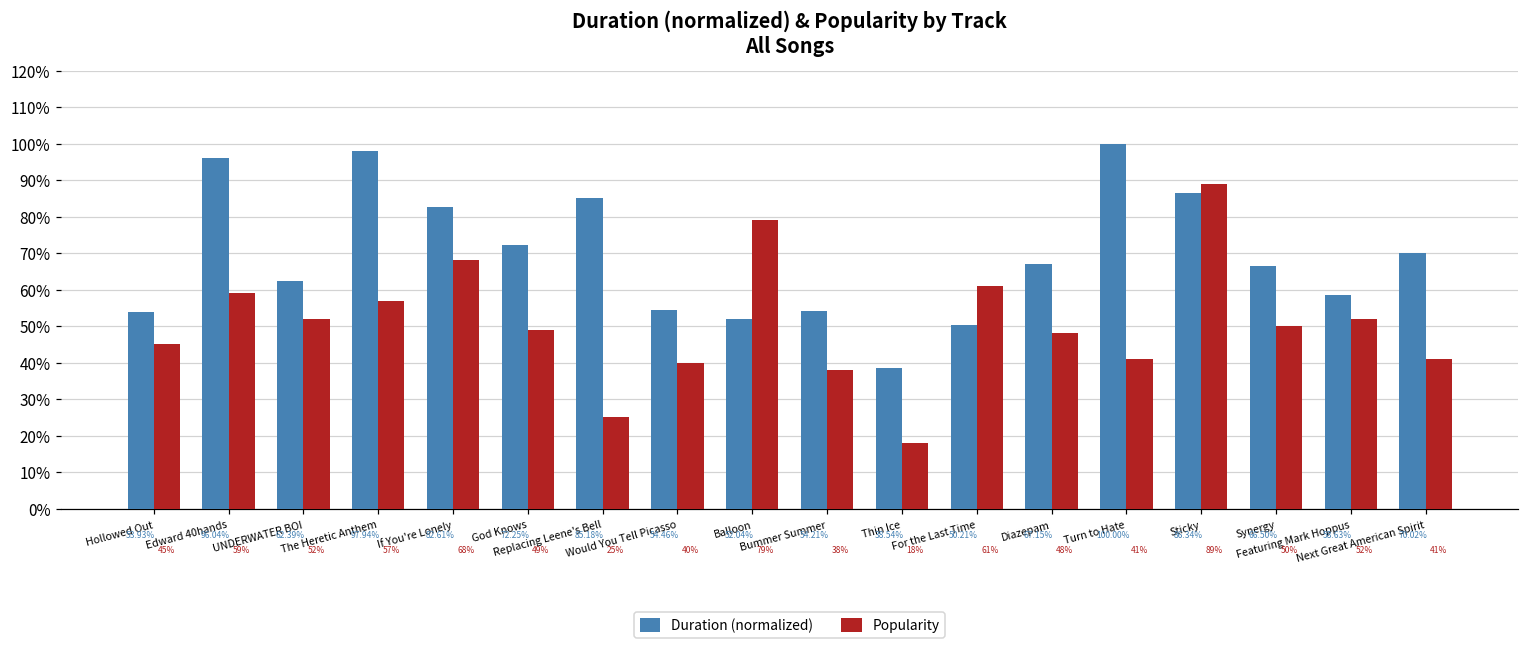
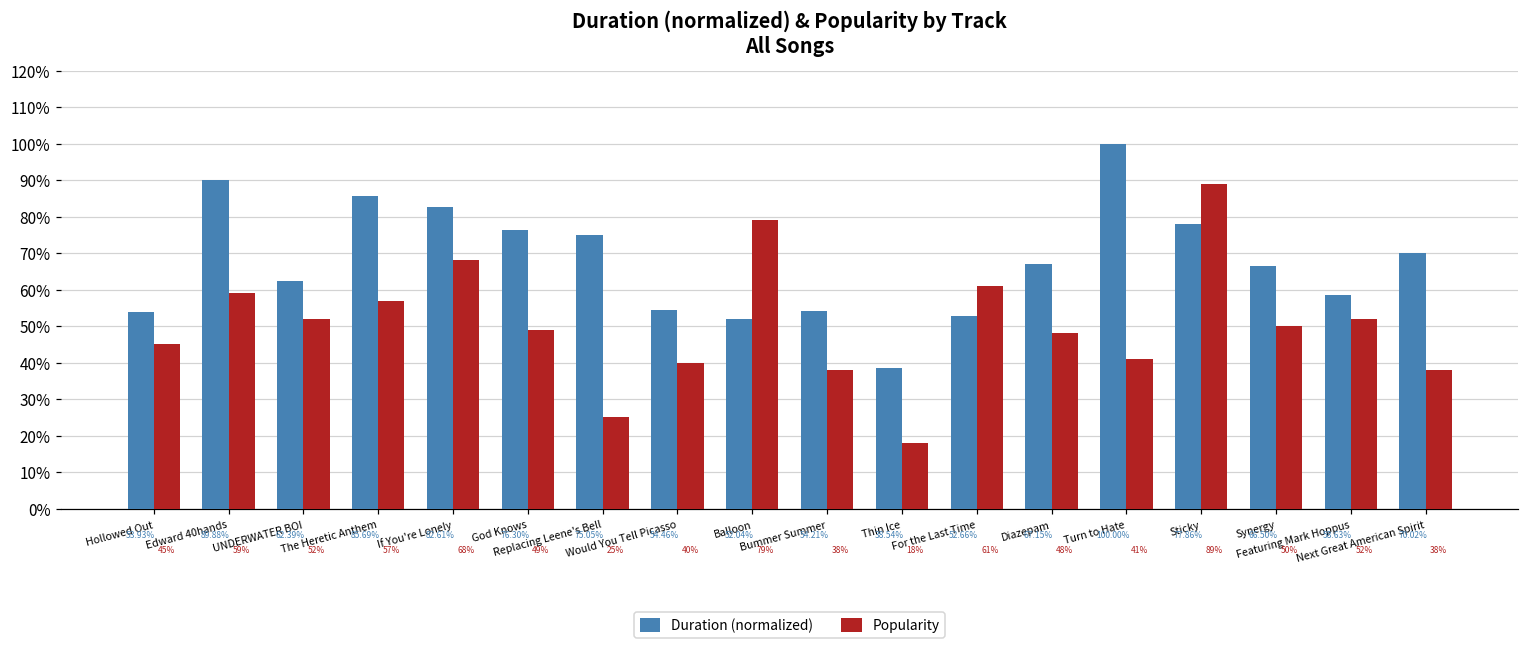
Duration (normalized), Edward 40hands: 96.04% -> 89.88%
Duration (normalized), The Heretic Anthem: 97.94% -> 85.69%
Duration (normalized), God Knows: 72.25% -> 76.30%
Duration (normalized), Replacing Leene's Bell: 85.18% -> 75.05%
Duration (normalized), For the Last Time: 50.21% -> 52.66%
Duration (normalized), Sticky: 86.34% -> 77.86%
Popularity, Next Great American Spirit: 41% -> 38%
